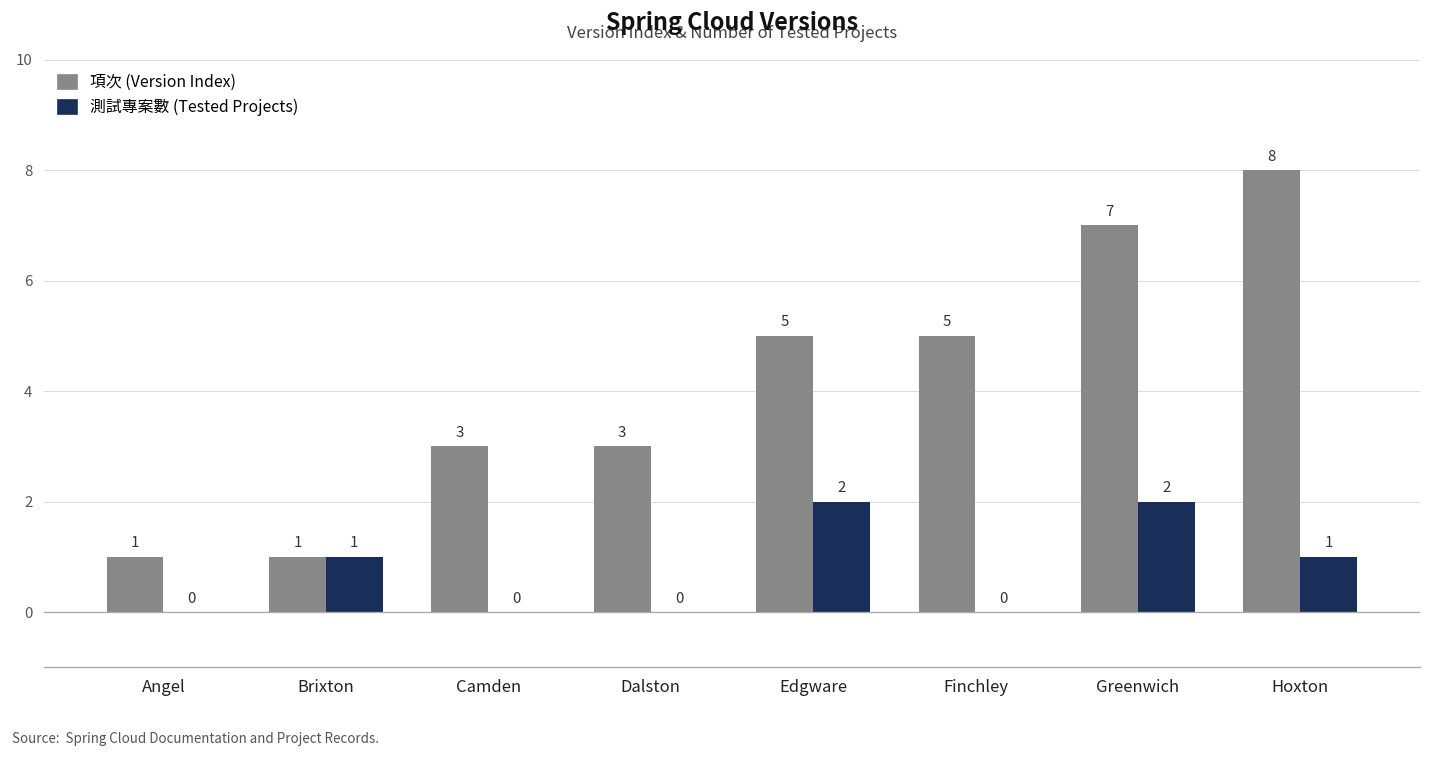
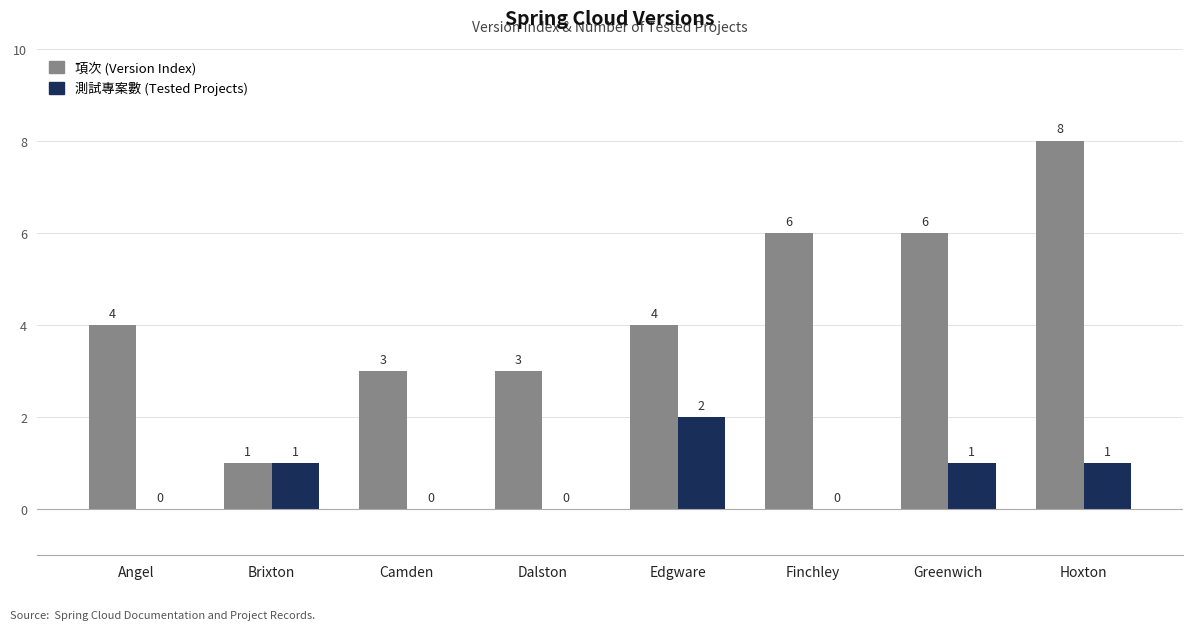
項次 (Version Index), Angel: 1 -> 4
項次 (Version Index), Edgware: 5 -> 4
項次 (Version Index), Finchley: 5 -> 6
項次 (Version Index), Greenwich: 7 -> 6
測試專案數 (Tested Projects), Greenwich: 2 -> 1
